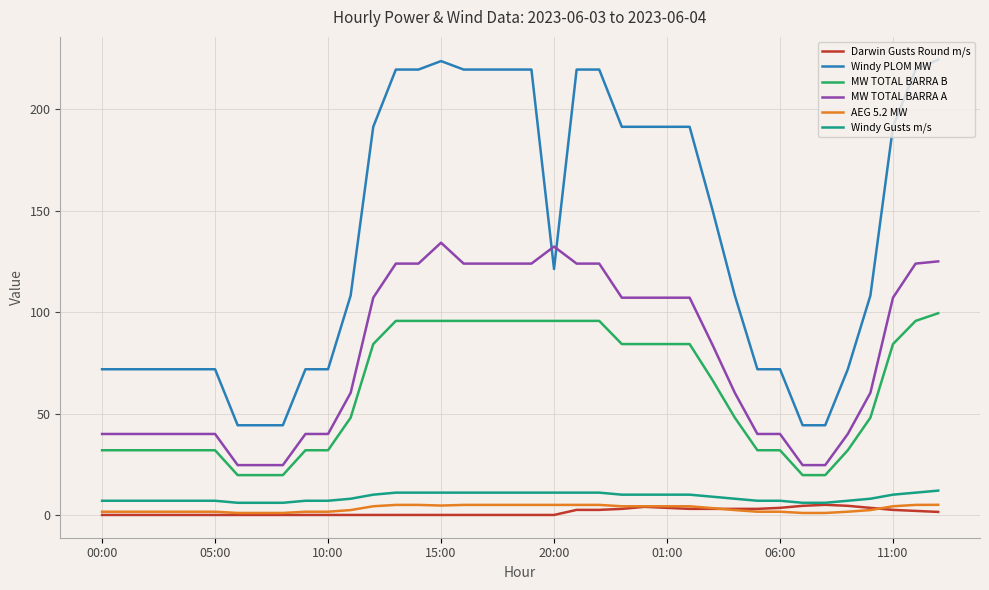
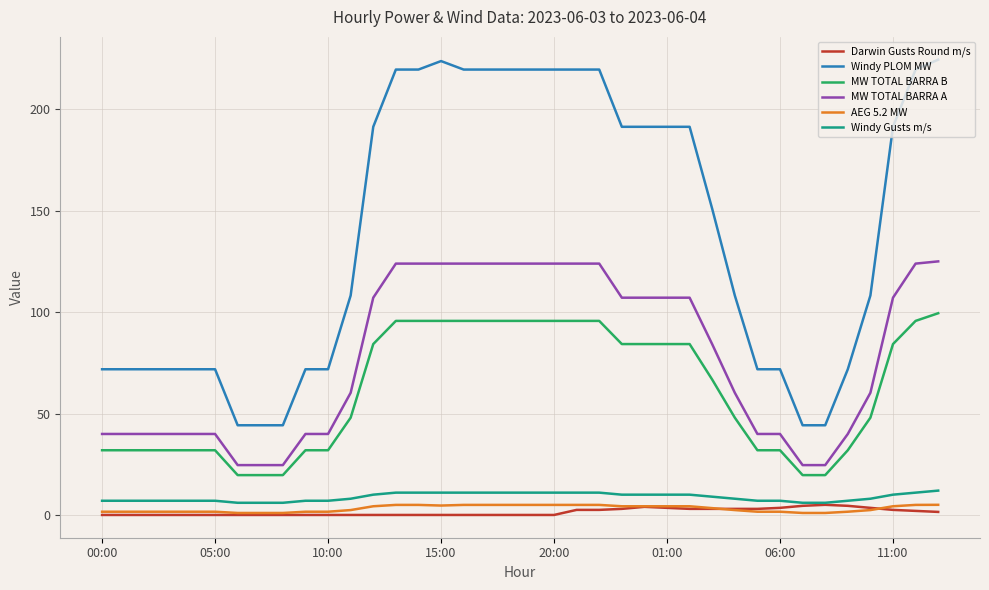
MW TOTAL BARRA A, 15:00: 134 -> 124
Windy PLOM MW, 20:00: 121 -> 220
MW TOTAL BARRA A, 20:00: 132 -> 124
